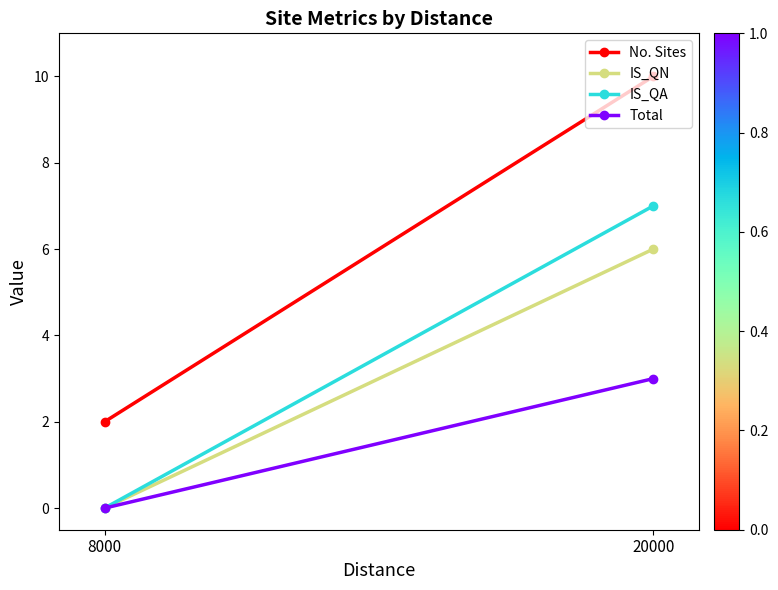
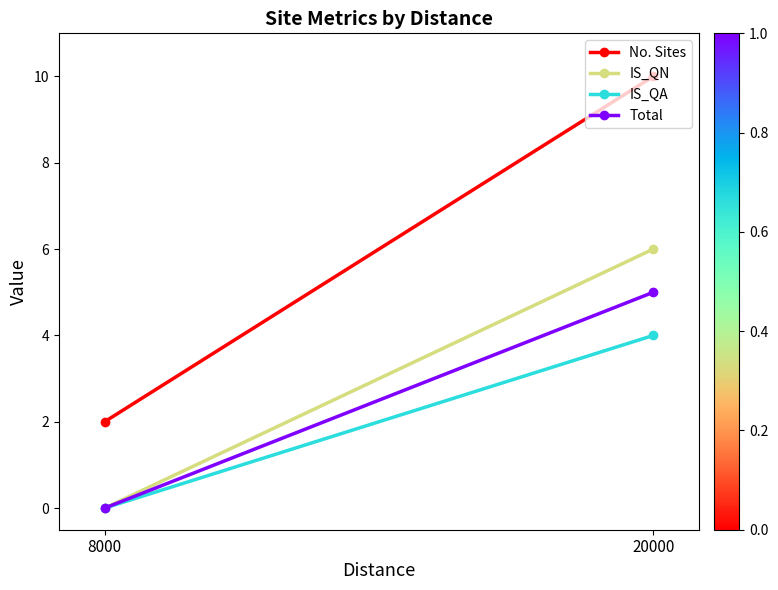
IS_QA, 20000: 7 -> 4
Total, 20000: 3 -> 5
